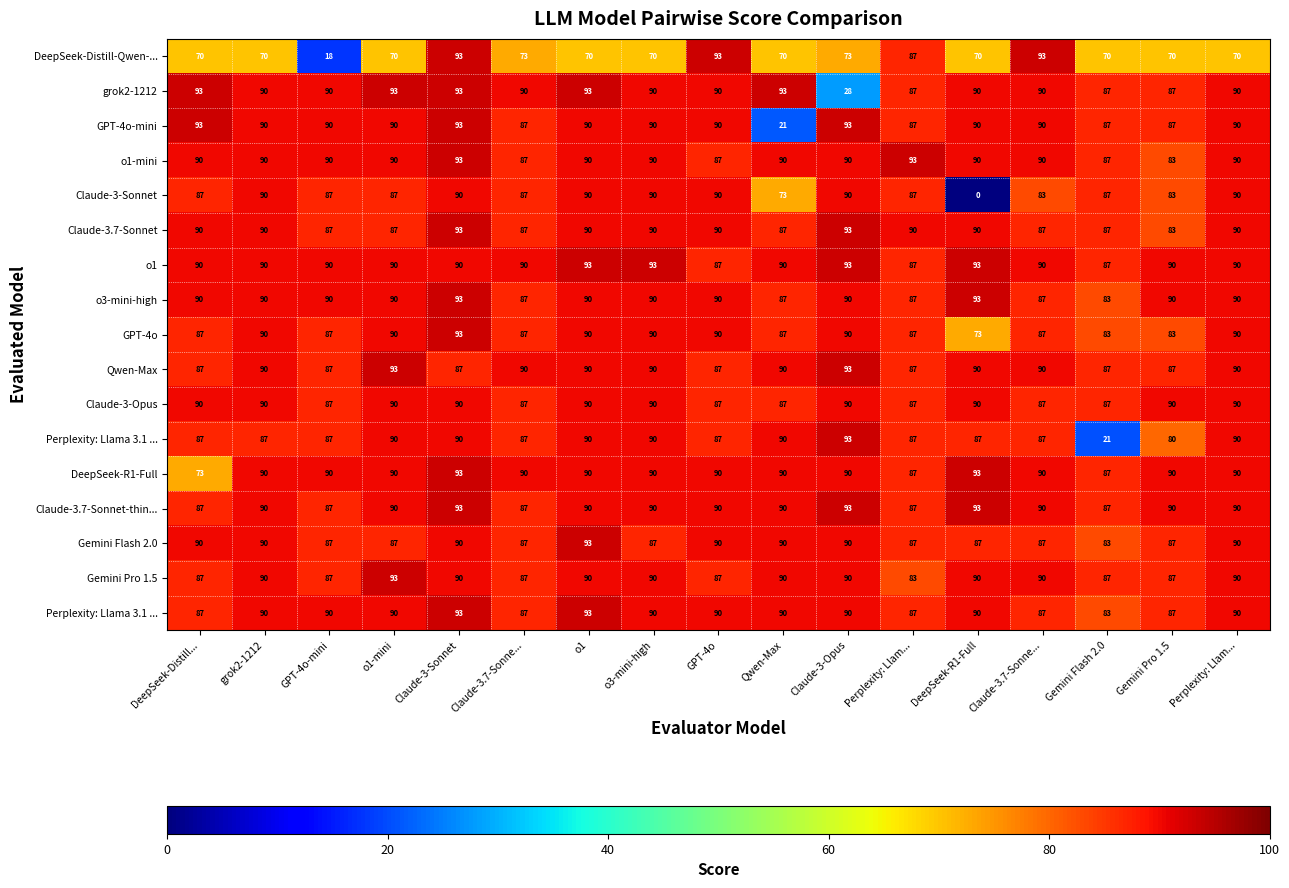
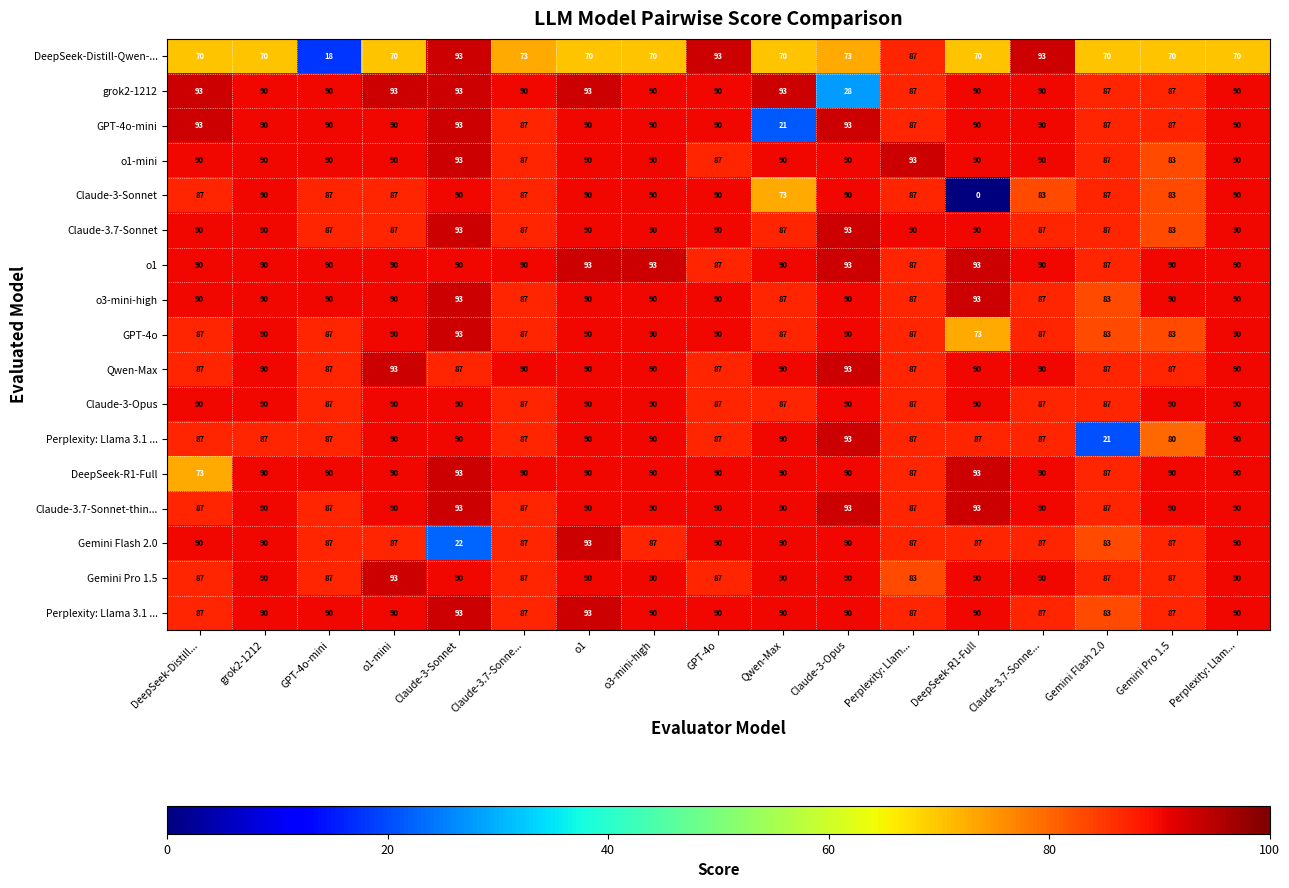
Gemini Flash 2.0, Claude-3-Sonnet: 90 -> 22
